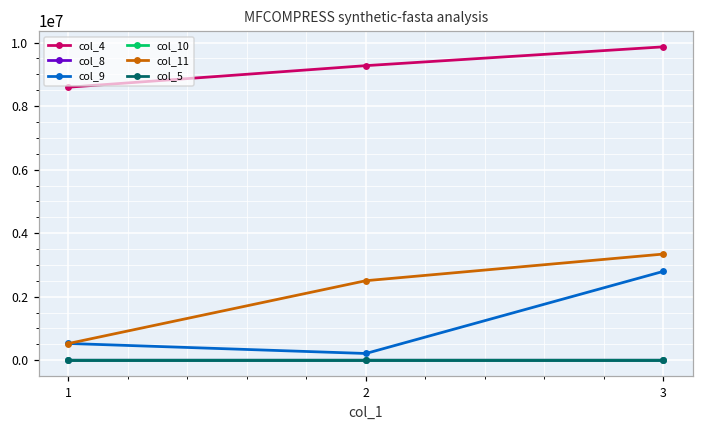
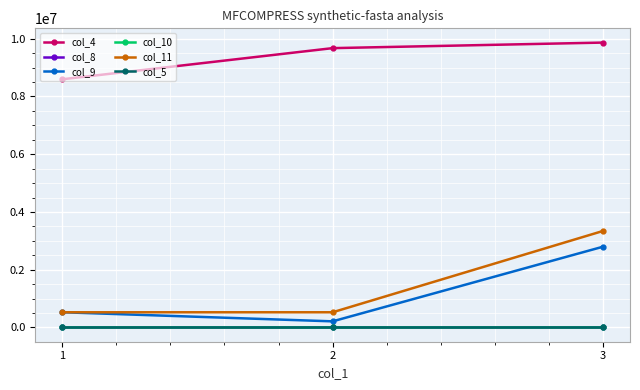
col_4, 2: 9300000 -> 9700000
col_11, 2: 2500000 -> 500000
